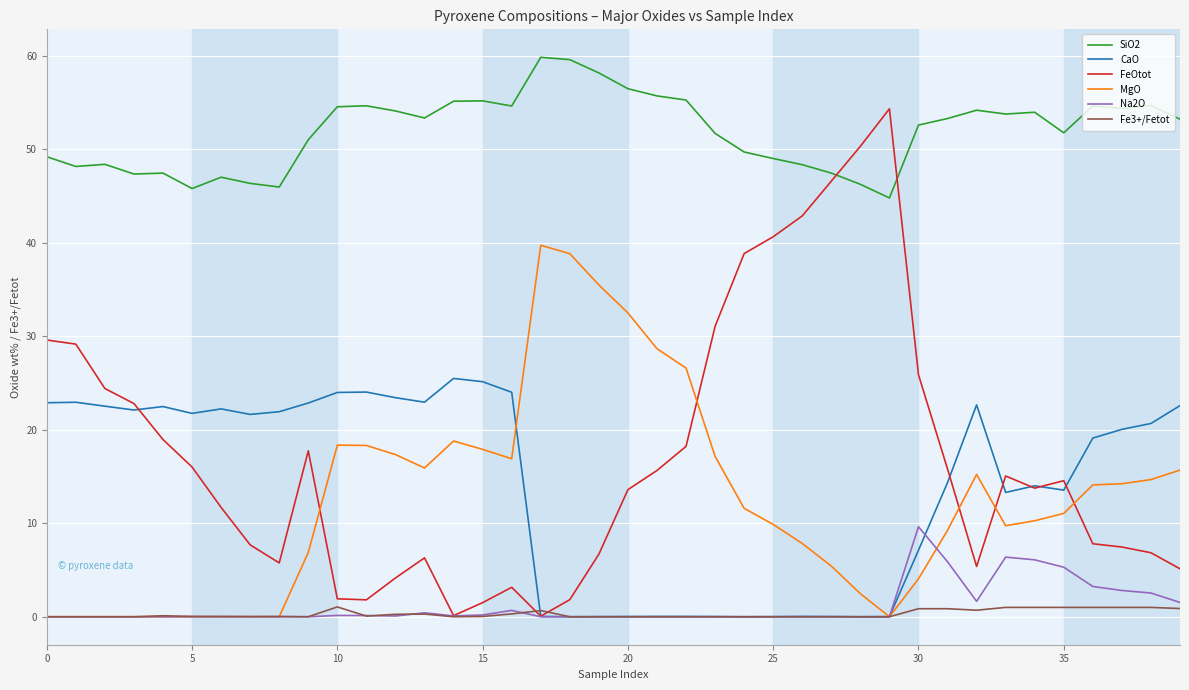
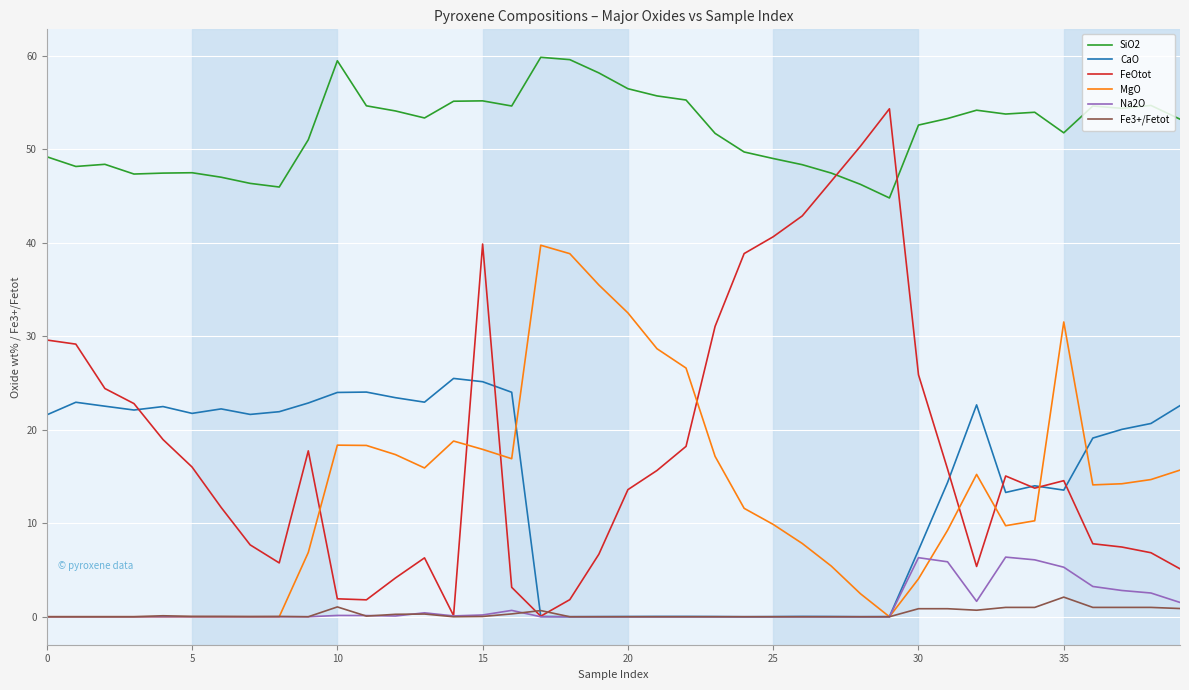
CaO, 0: 23 -> 22
SiO2, 5: 46 -> 48
SiO2, 10: 55 -> 59
FeOtot, 15: 2 -> 40
Na2O, 30: 10 -> 6
MgO, 35: 11 -> 32
Fe3+/Fetot, 35: 1 -> 2
